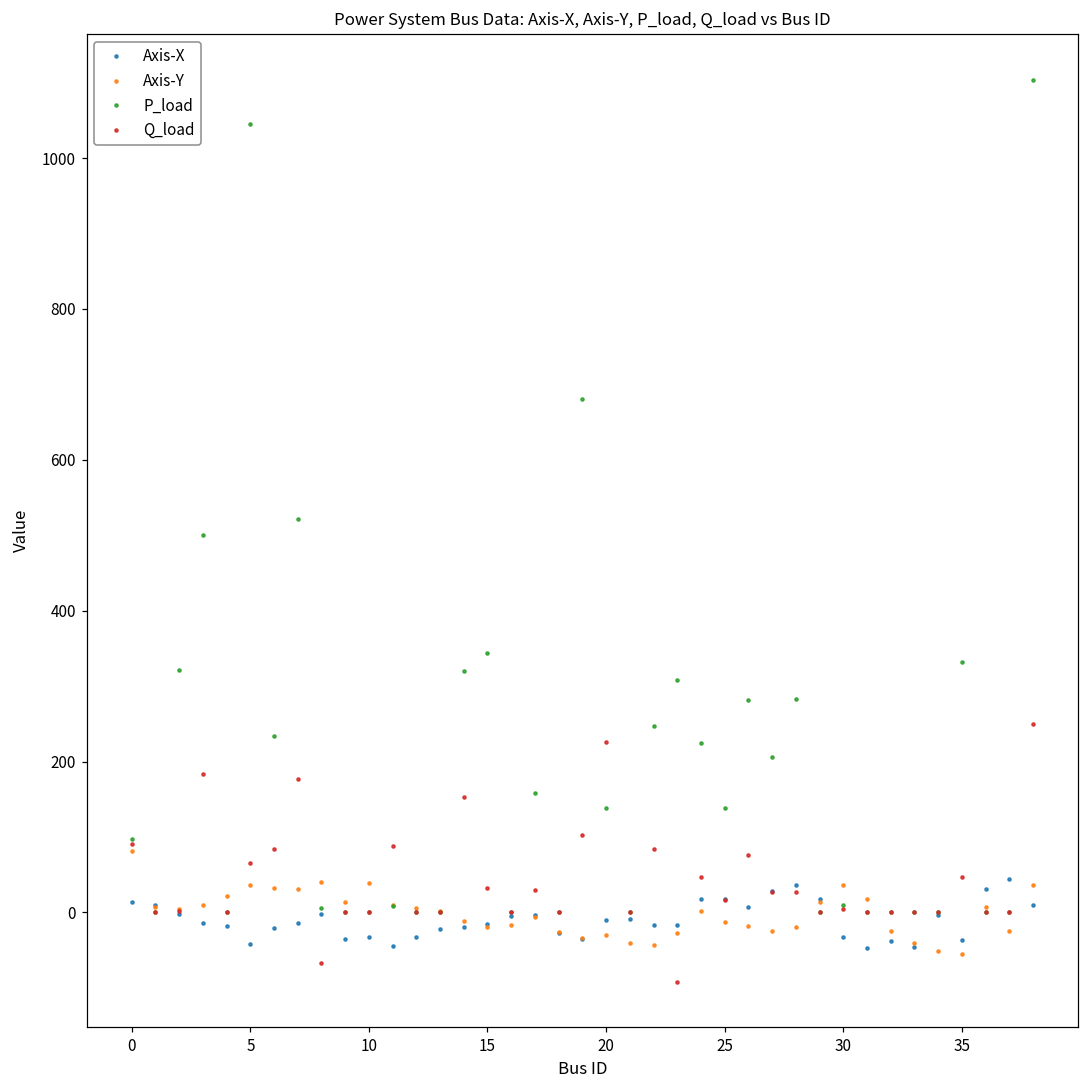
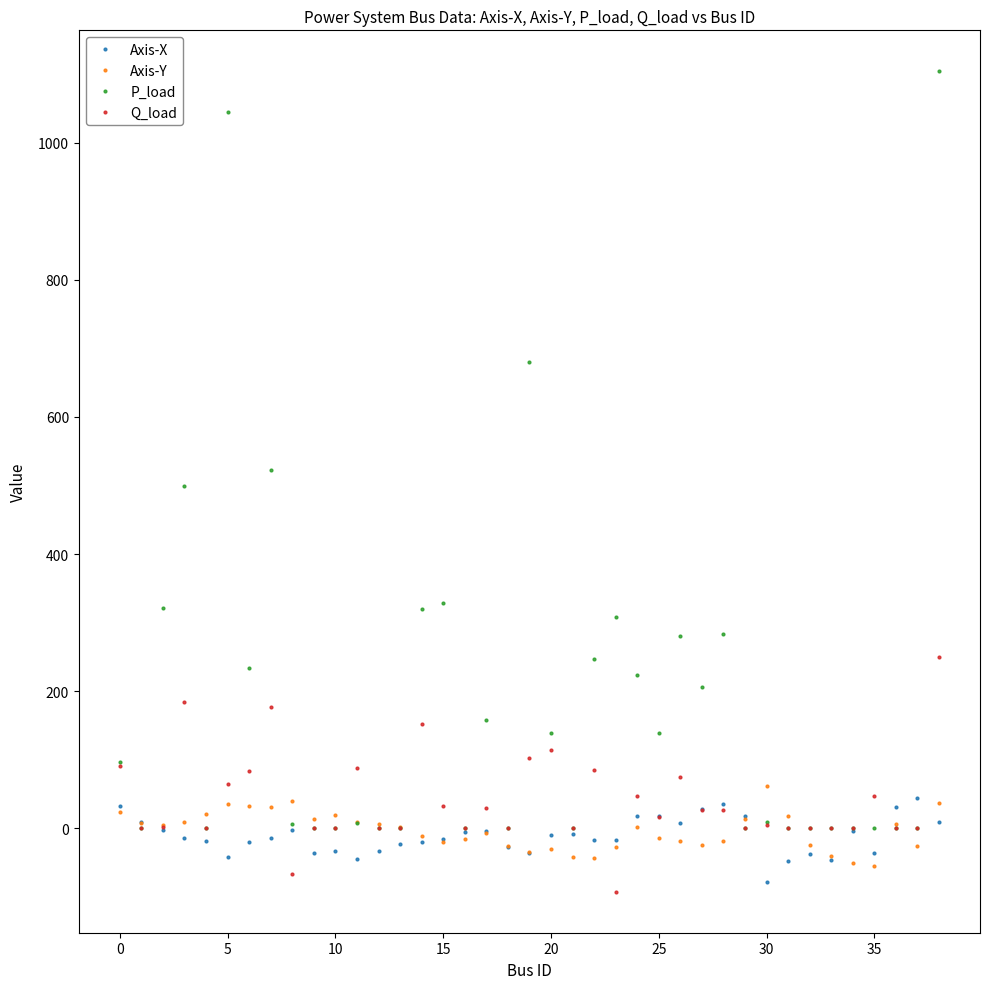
Axis-X, 0: 10 -> 30
Axis-Y, 0: 80 -> 20
Axis-Y, 10: 40 -> 20
P_load, 15: 340 -> 330
Q_load, 20: 230 -> 120
Axis-X, 30: -30 -> -80
Axis-Y, 30: 40 -> 60
P_load, 35: 330 -> 0
